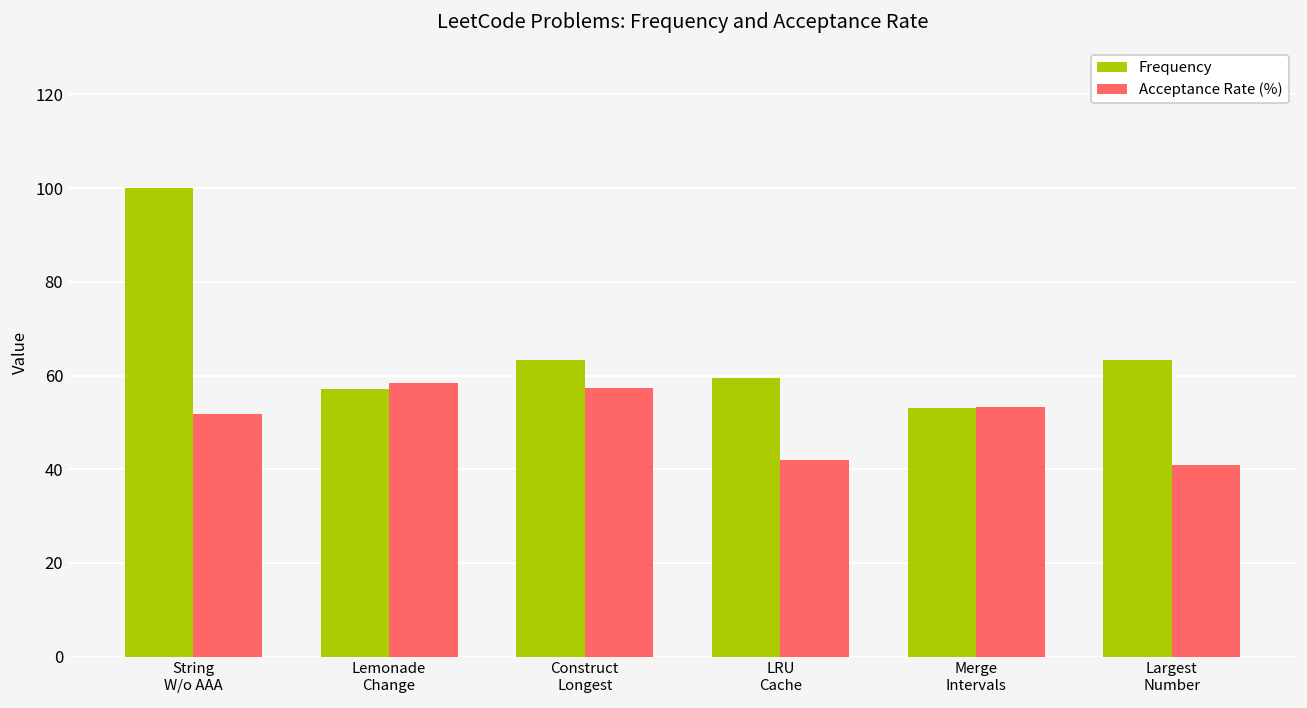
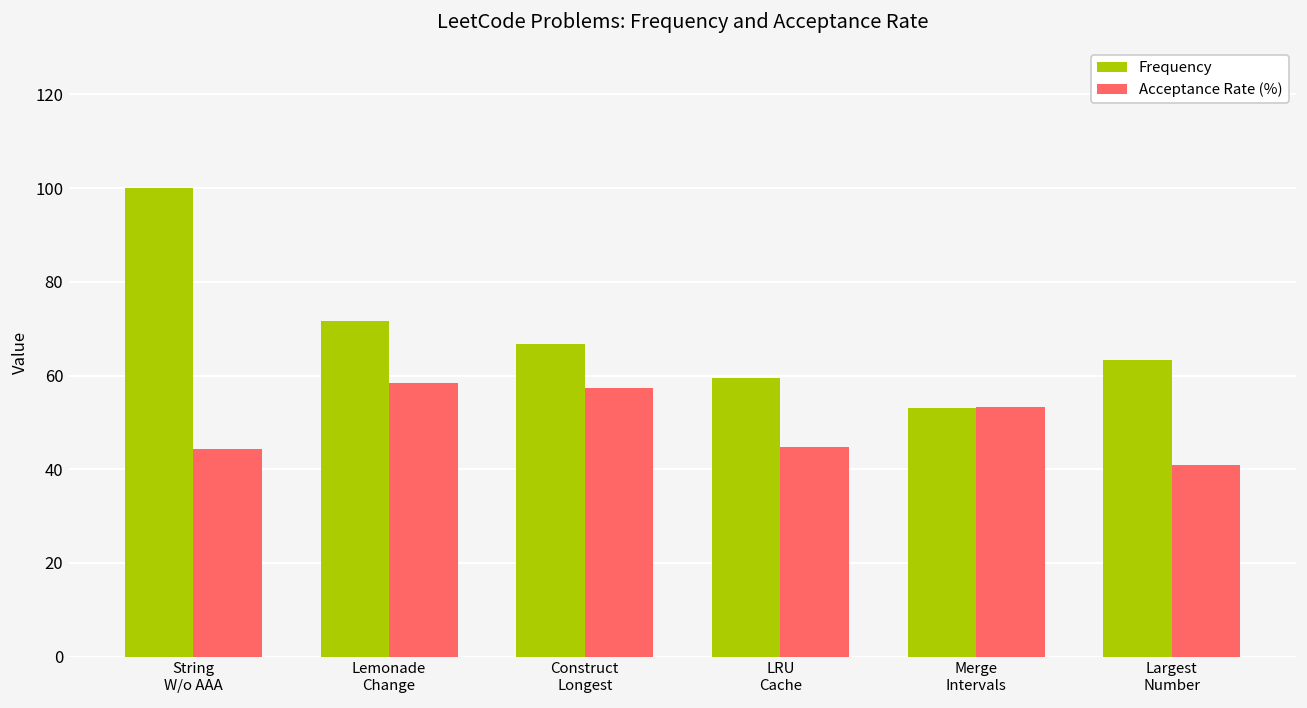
Acceptance Rate (%), String W/o AAA: 52 -> 44
Frequency, Lemonade Change: 57 -> 72
Frequency, Construct Longest: 63 -> 67
Acceptance Rate (%), LRU Cache: 42 -> 45
